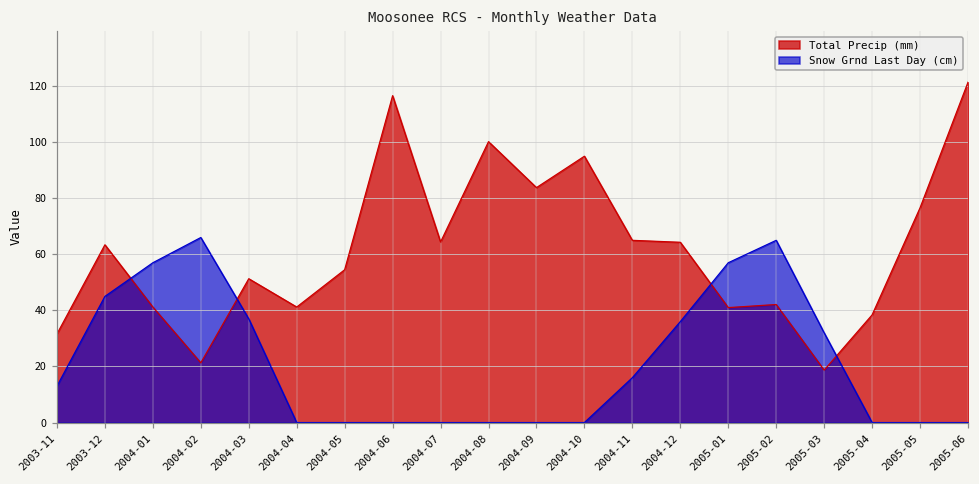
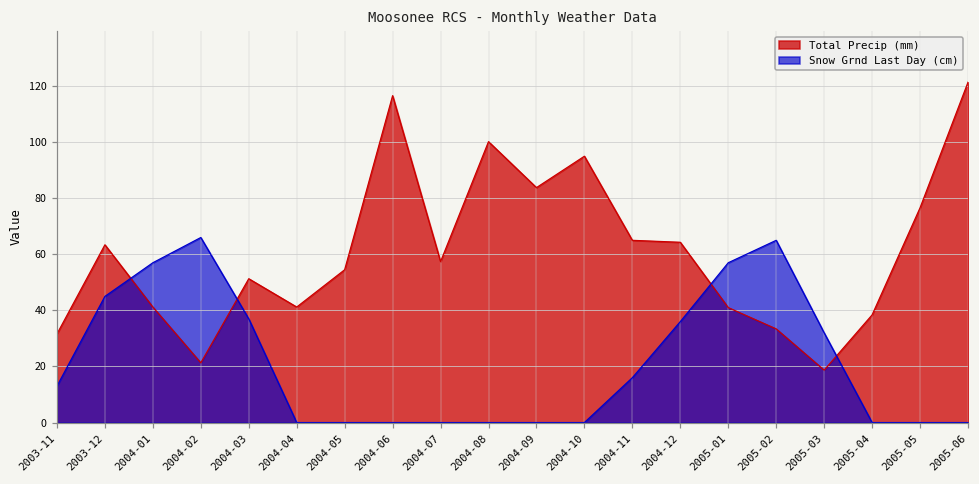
Total Precip (mm), 2004-07: 64 -> 57
Total Precip (mm), 2005-02: 42 -> 33
